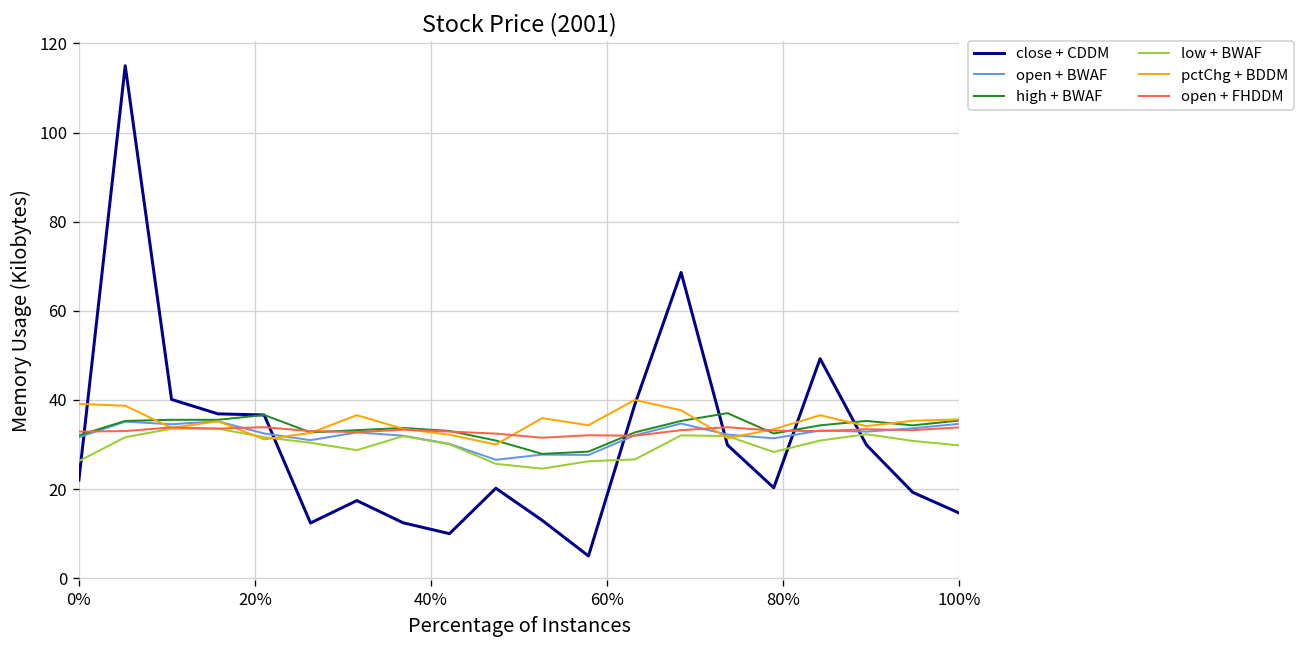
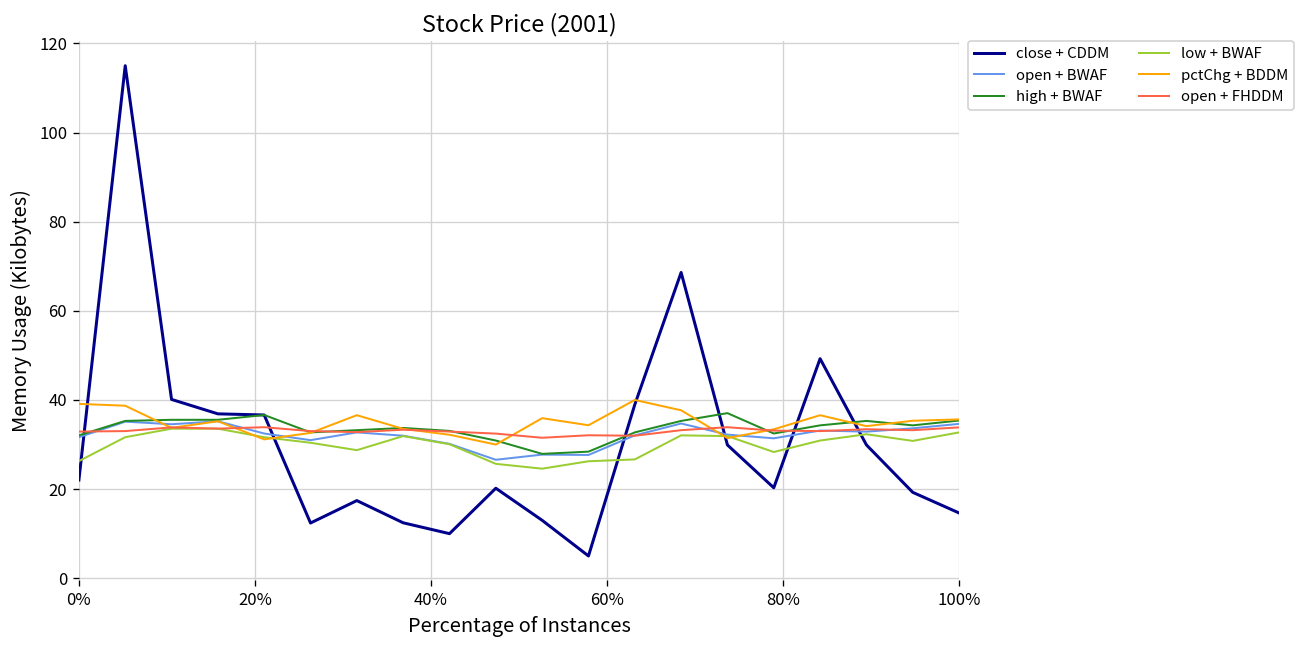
low + BWAF, 100%: 30 -> 33
